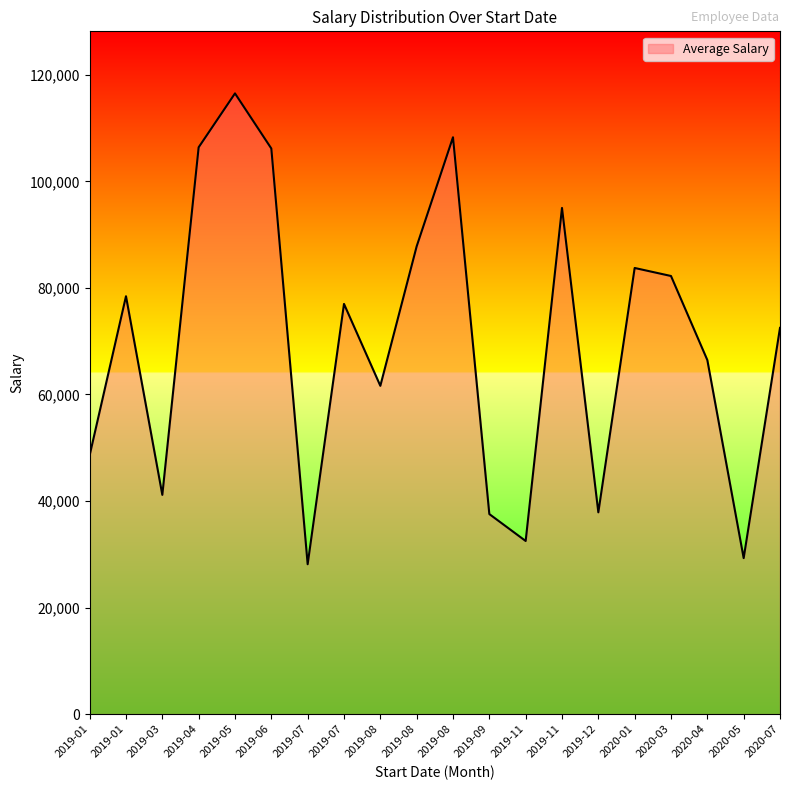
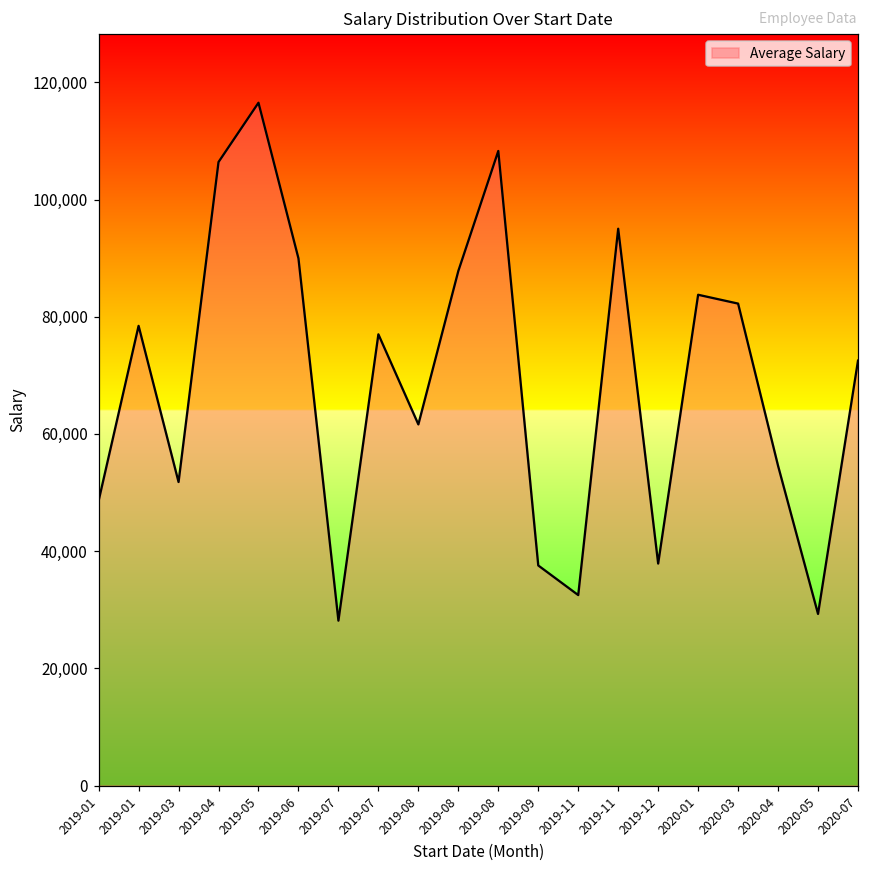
2019-03: 41,000 -> 52,000
2019-06: 106,000 -> 90,000
2020-04: 66,000 -> 55,000
